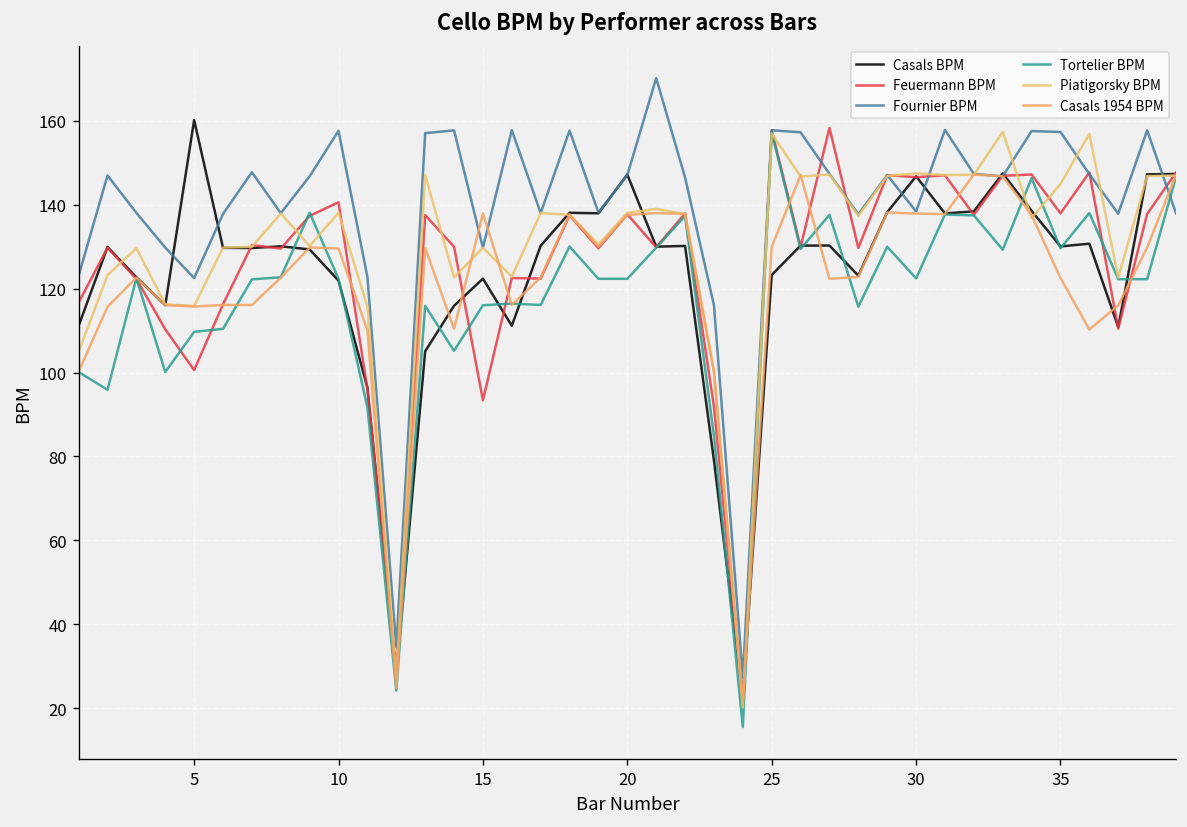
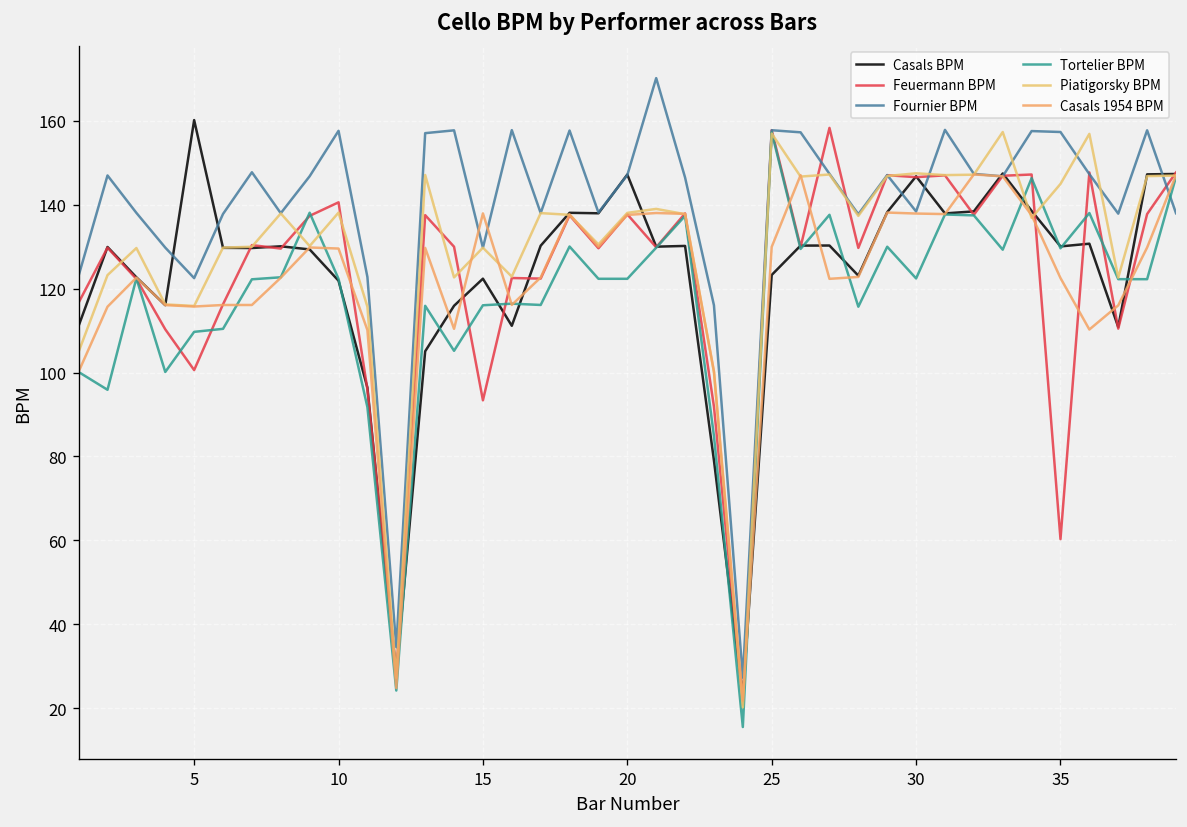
Feuermann BPM, 35: 138 -> 60
